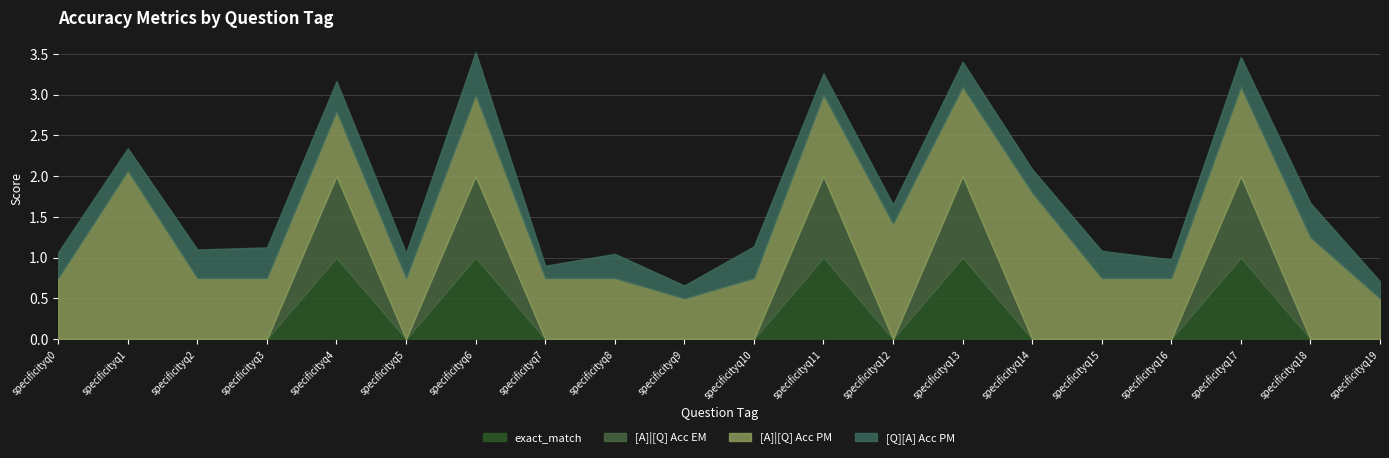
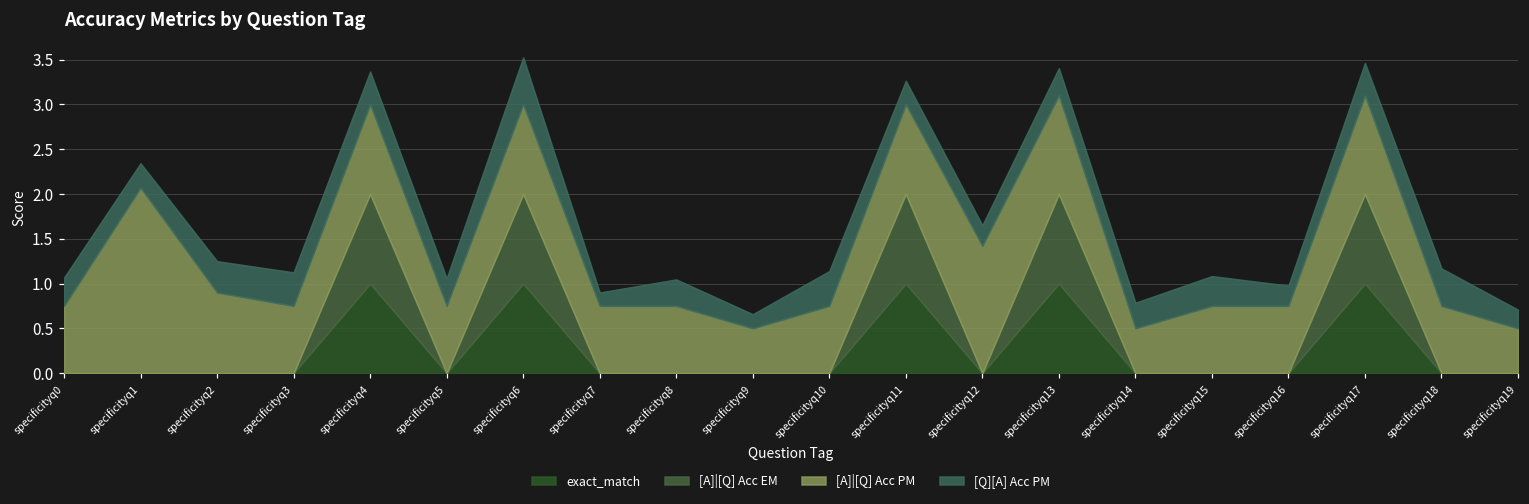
[A]|[Q] Acc PM, specificityq2: 0.8 -> 0.9
[A]|[Q] Acc PM, specificityq4: 0.8 -> 1.0
[A]|[Q] Acc PM, specificityq14: 1.8 -> 0.5
[A]|[Q] Acc PM, specificityq18: 1.3 -> 0.8
